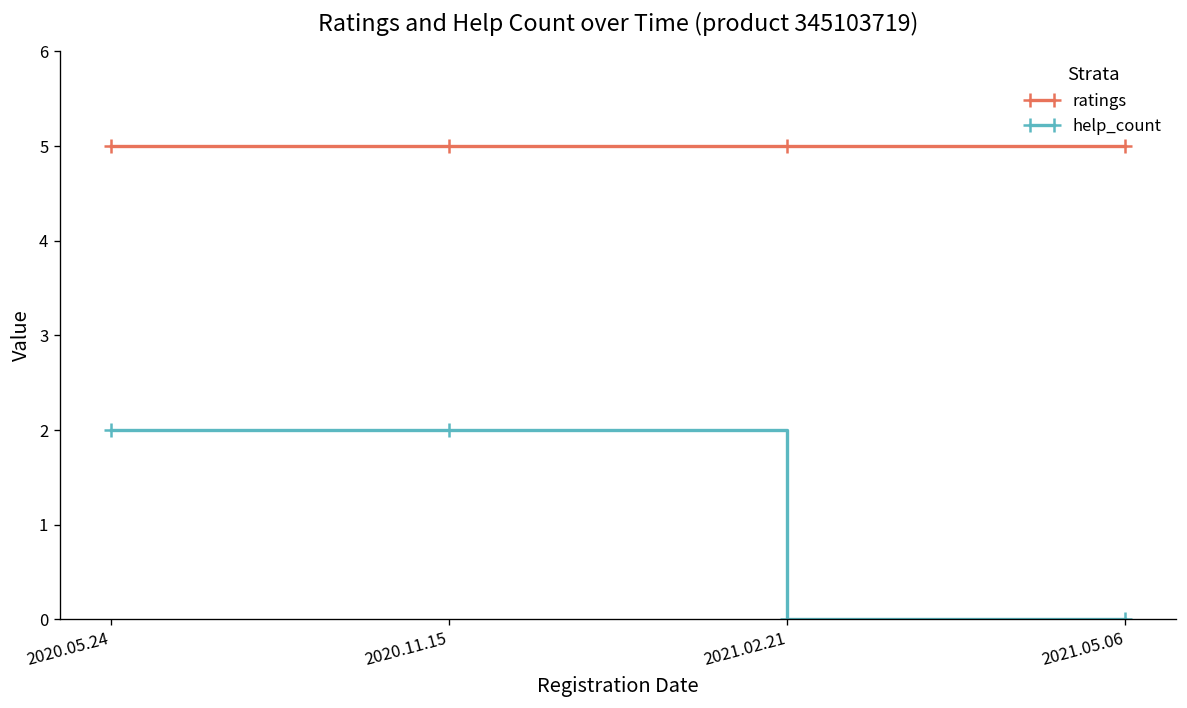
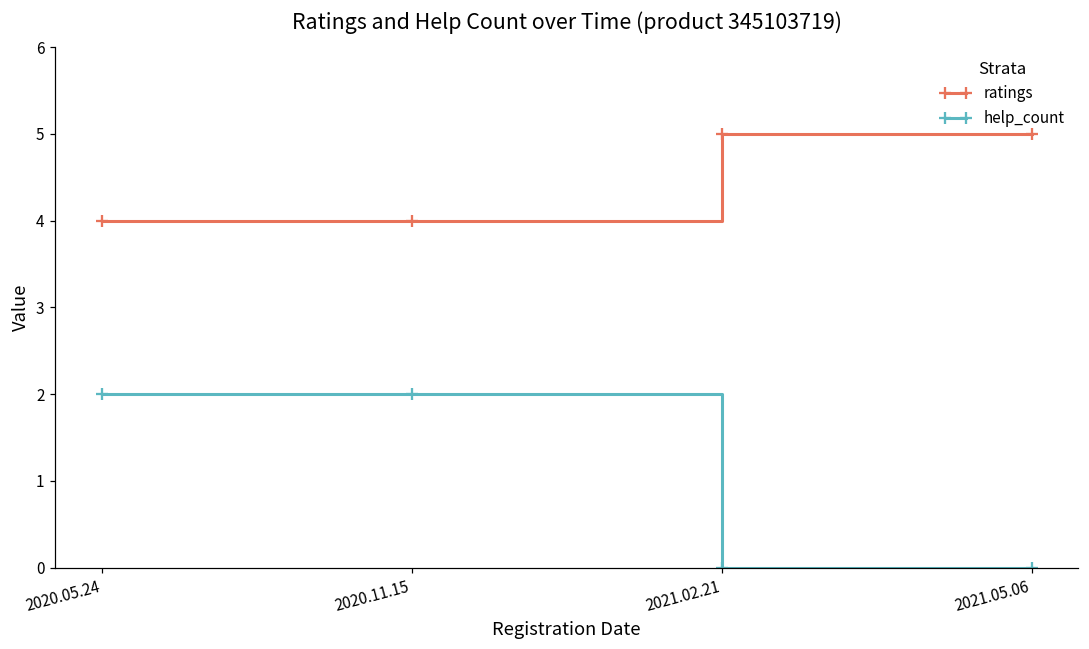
ratings, 2020.05.24: 5 -> 4
ratings, 2020.11.15: 5 -> 4
